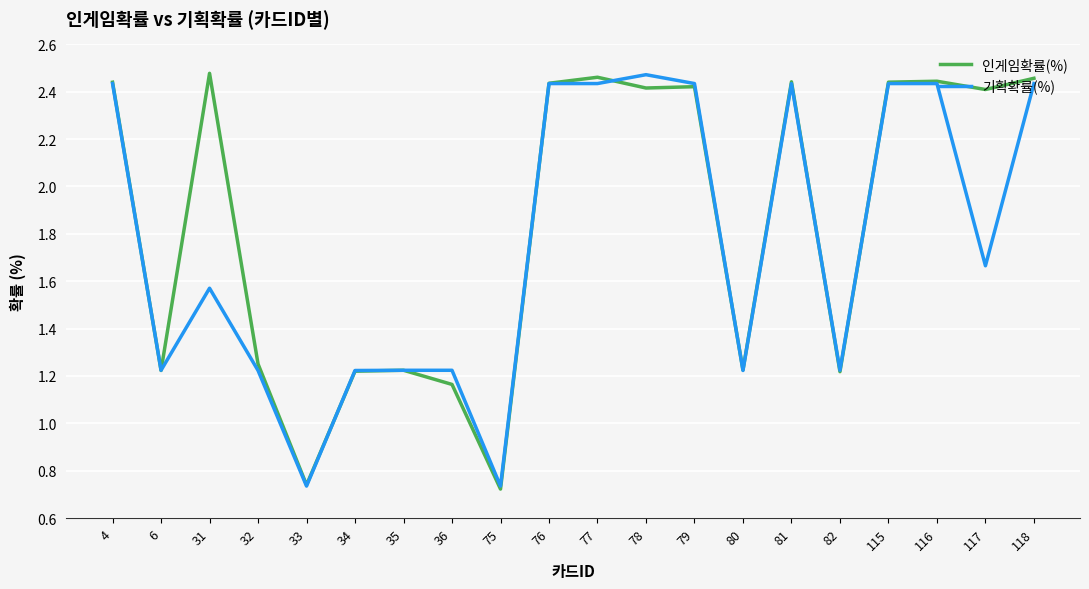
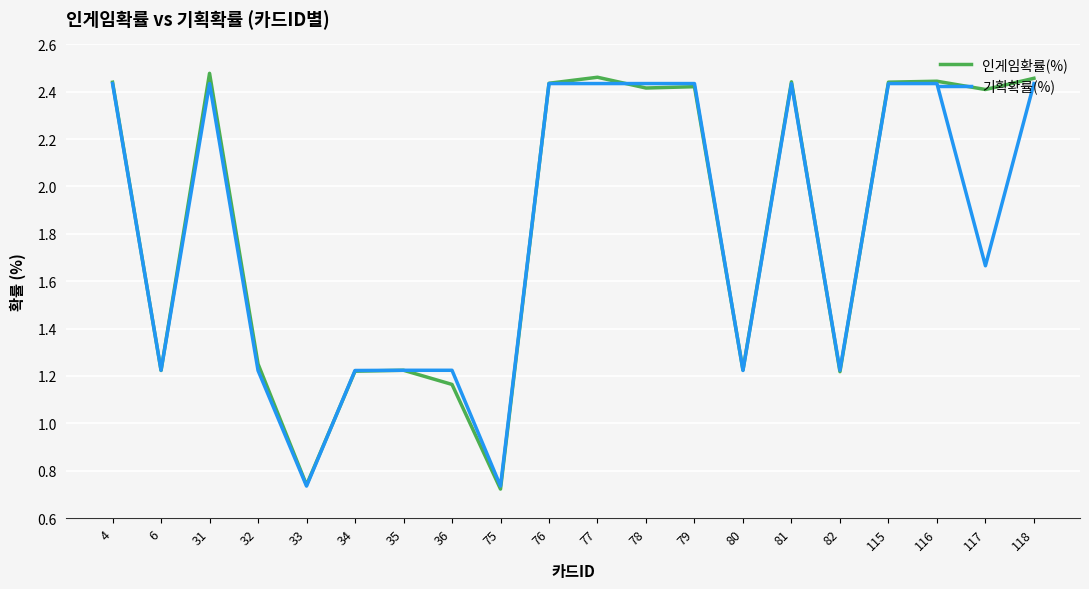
기획확률(%), 31: 1.57 -> 2.43
기획확률(%), 78: 2.47 -> 2.43
